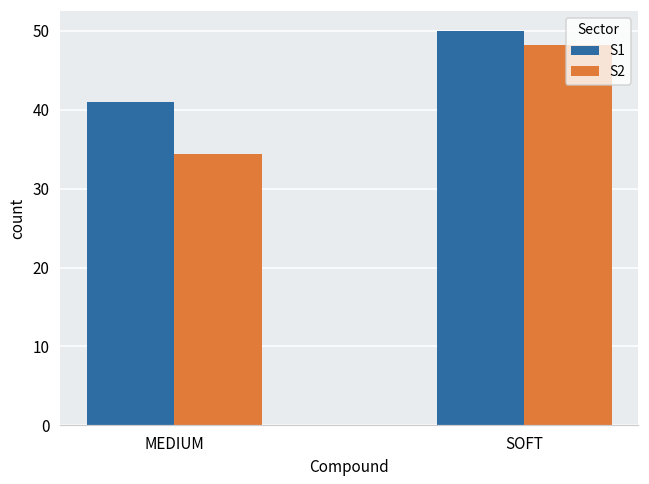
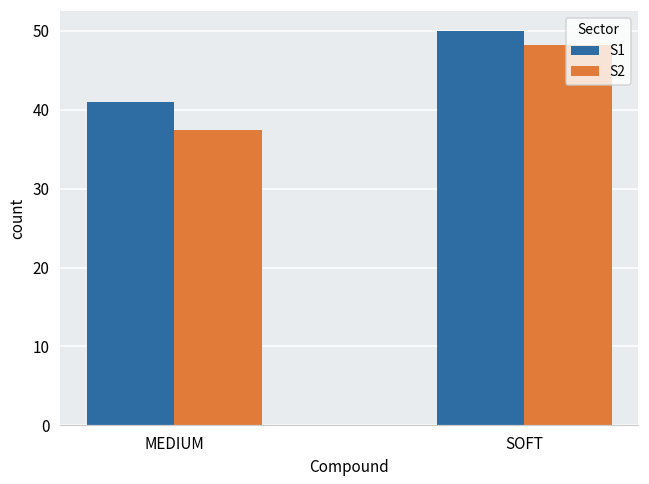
S2, MEDIUM: 34 -> 37
